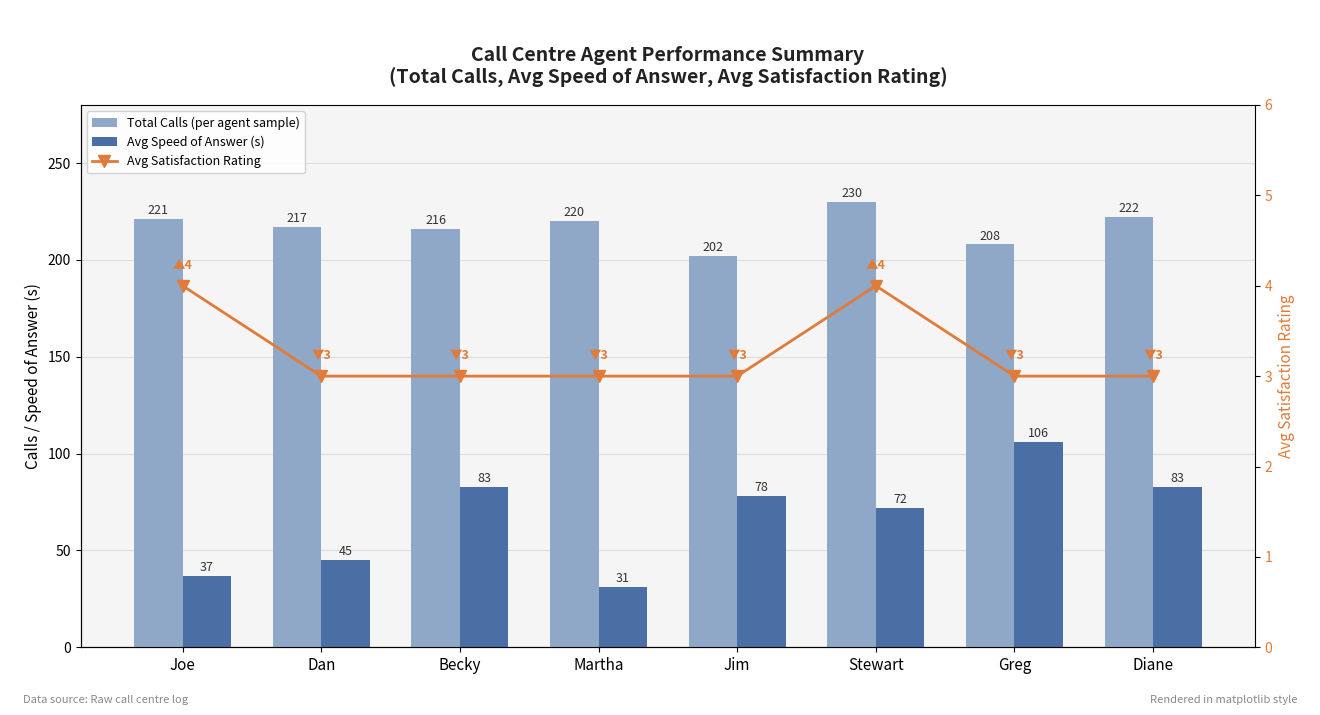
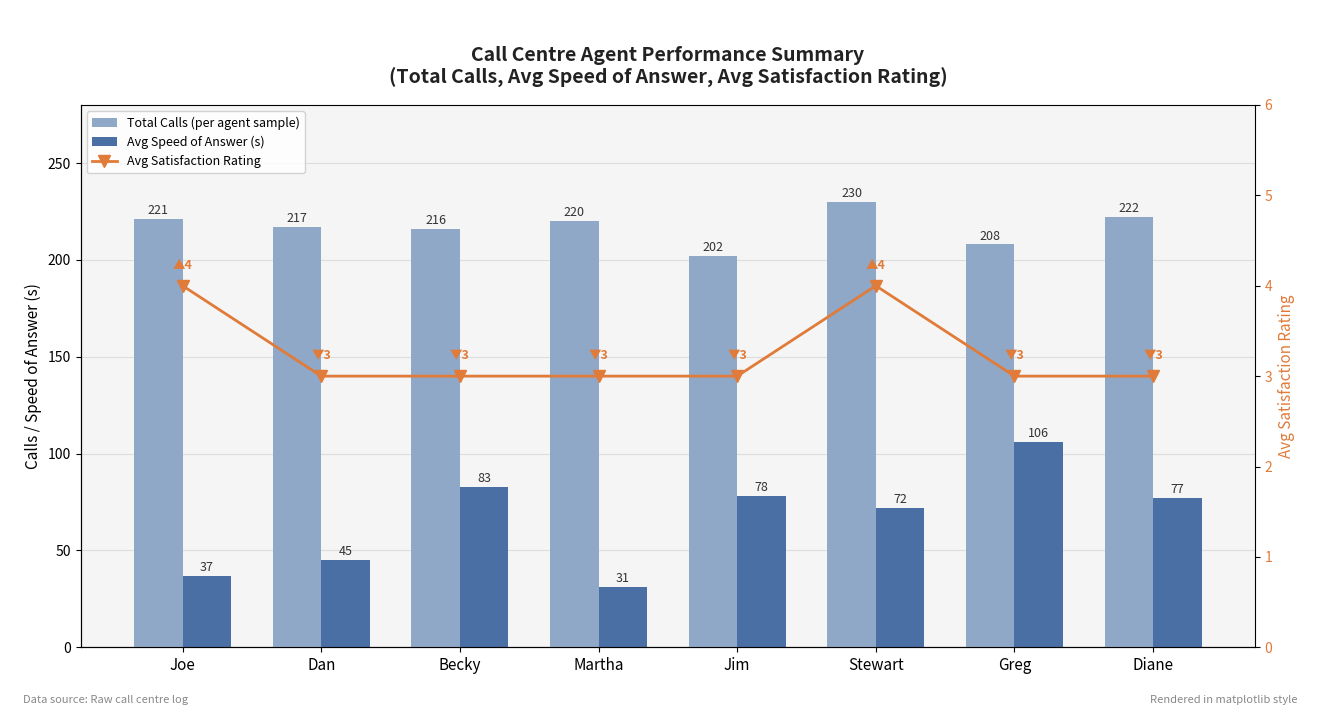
Avg Speed of Answer (s), Diane: 83 -> 77
